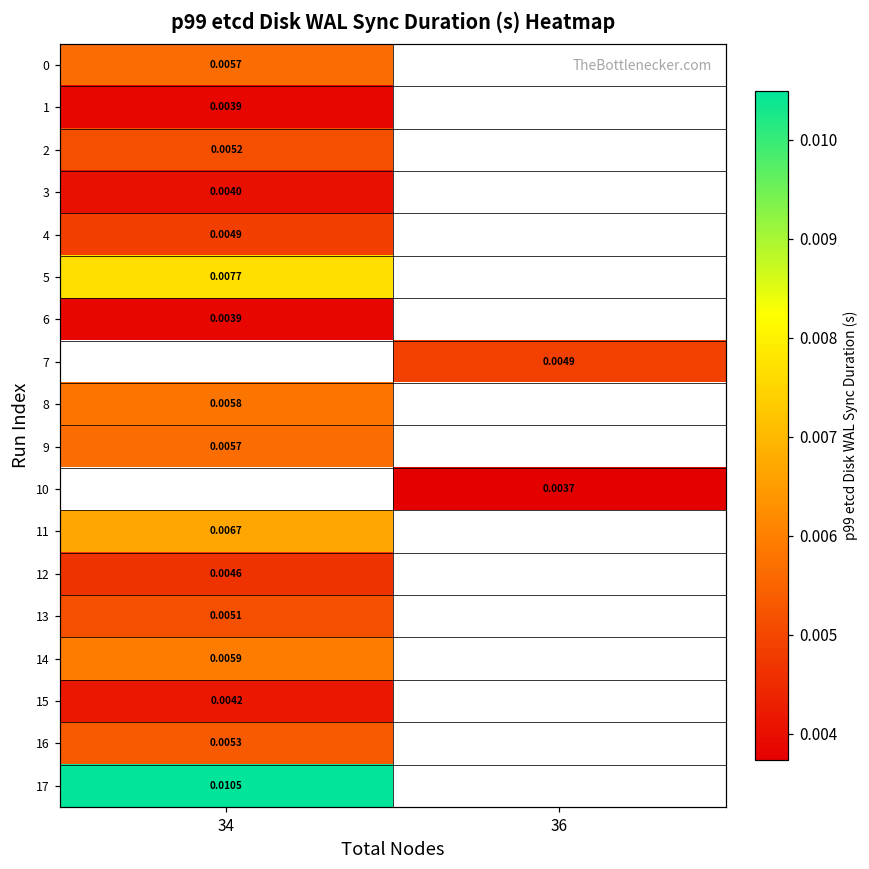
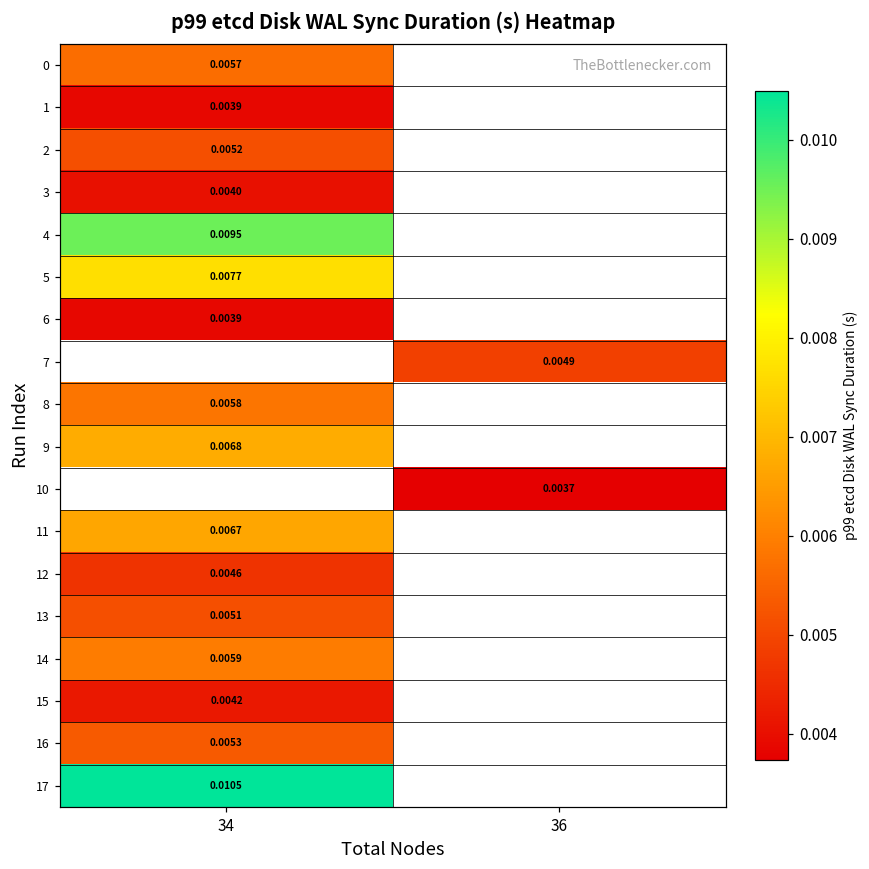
4, 34: 0.0049 -> 0.0095
9, 34: 0.0057 -> 0.0068
